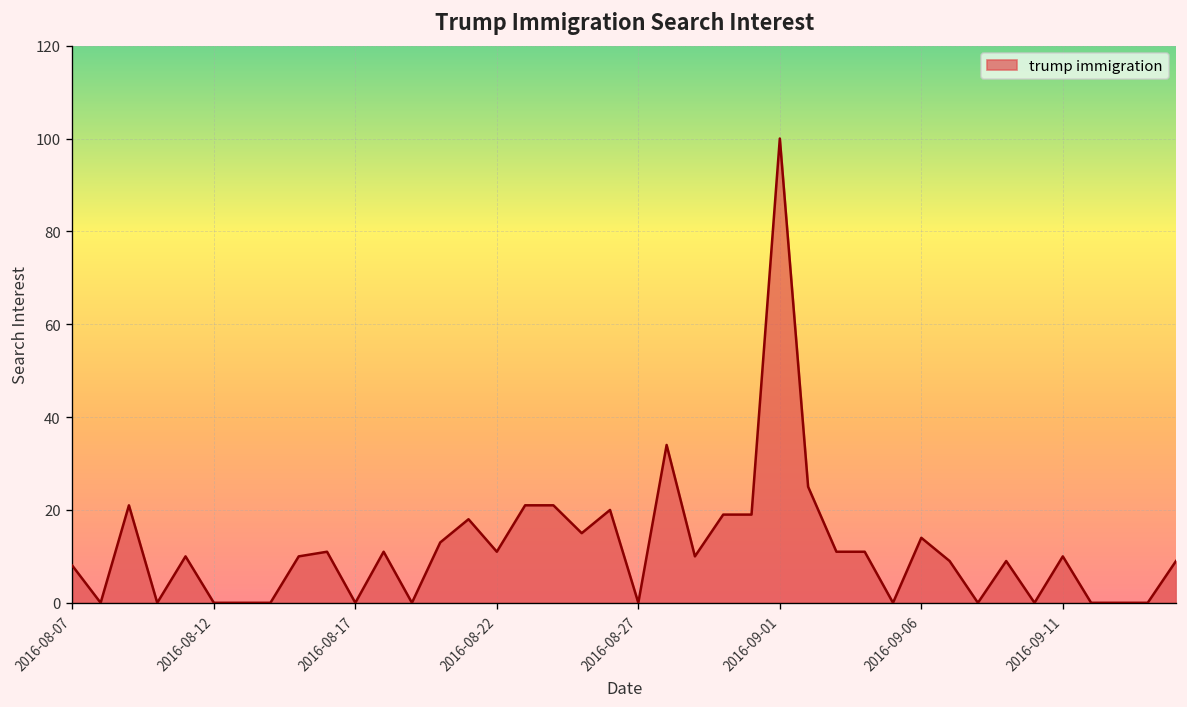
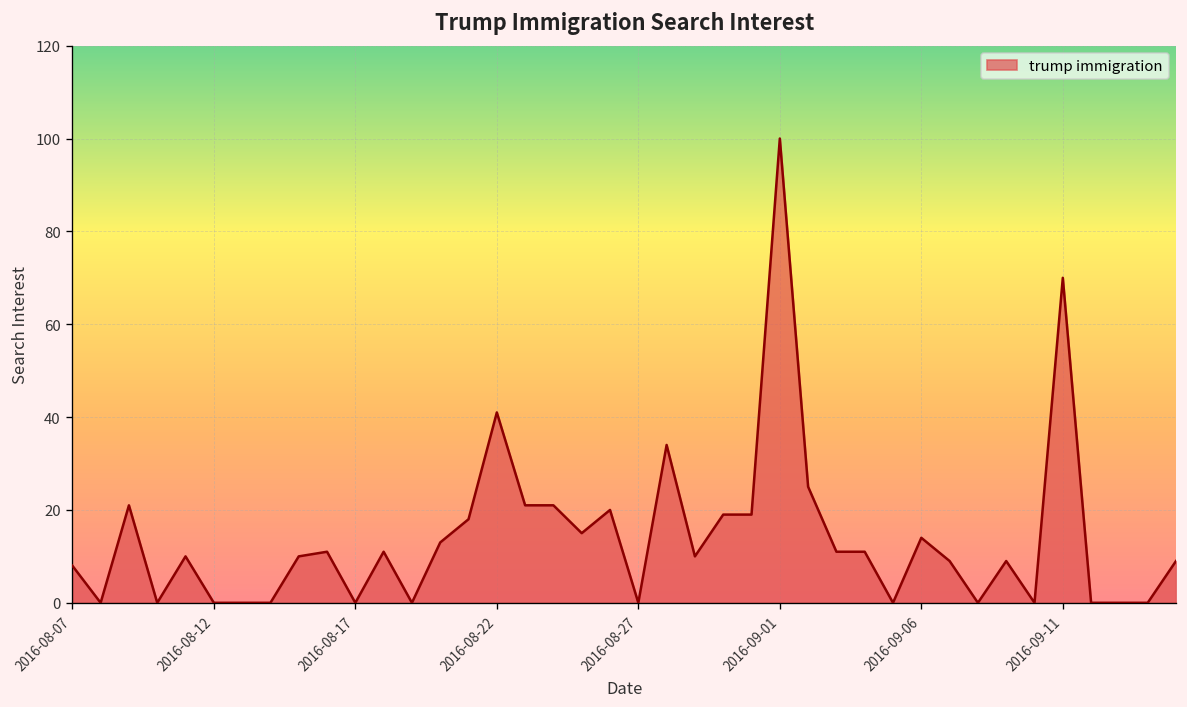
2016-08-22: 11 -> 41
2016-09-11: 10 -> 70
